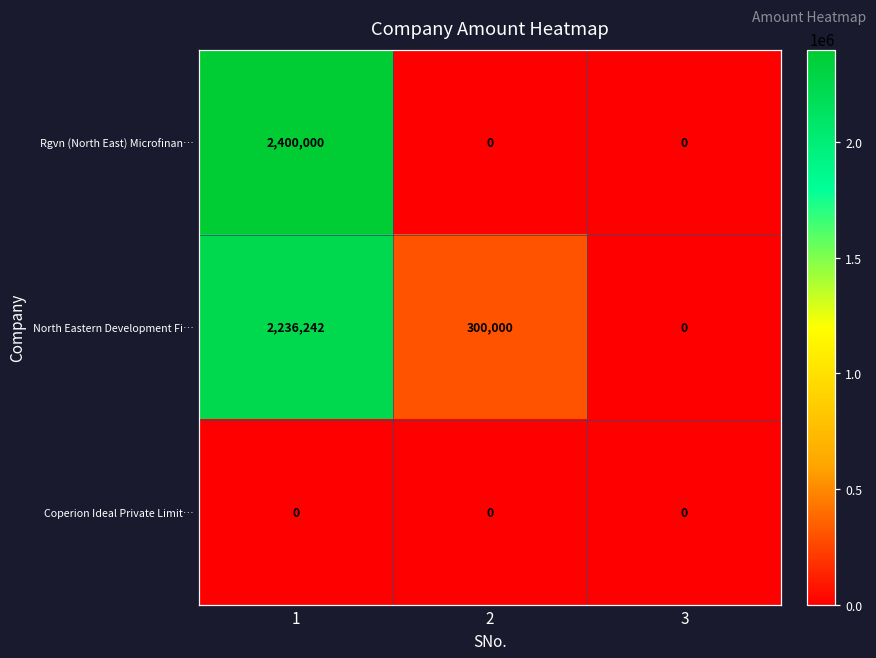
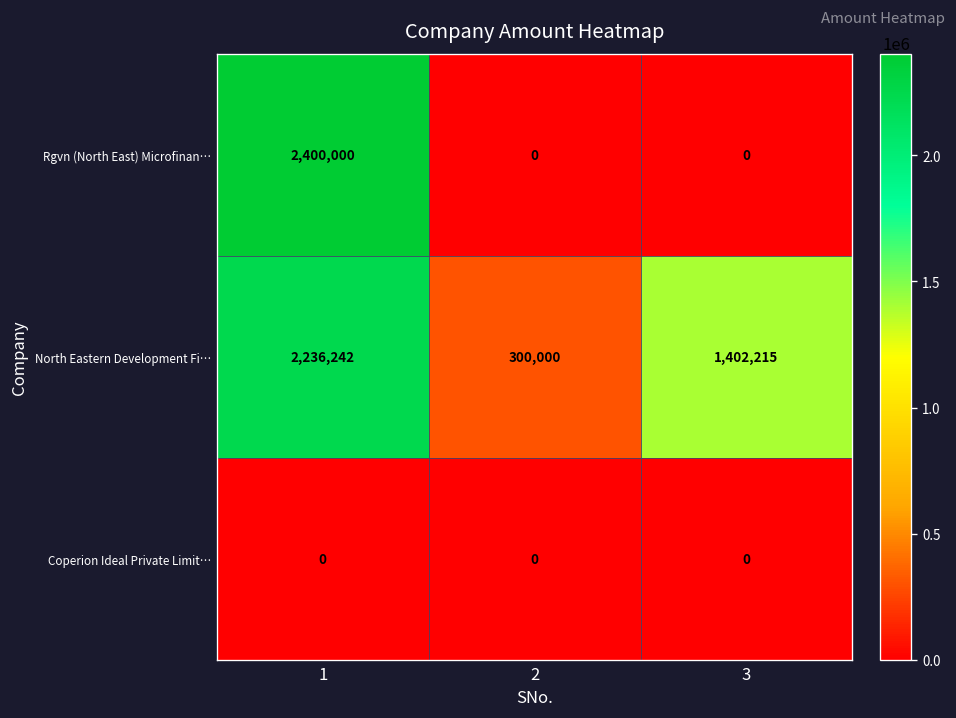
North Eastern Development Fi…, 3: 0 -> 1,402,215
